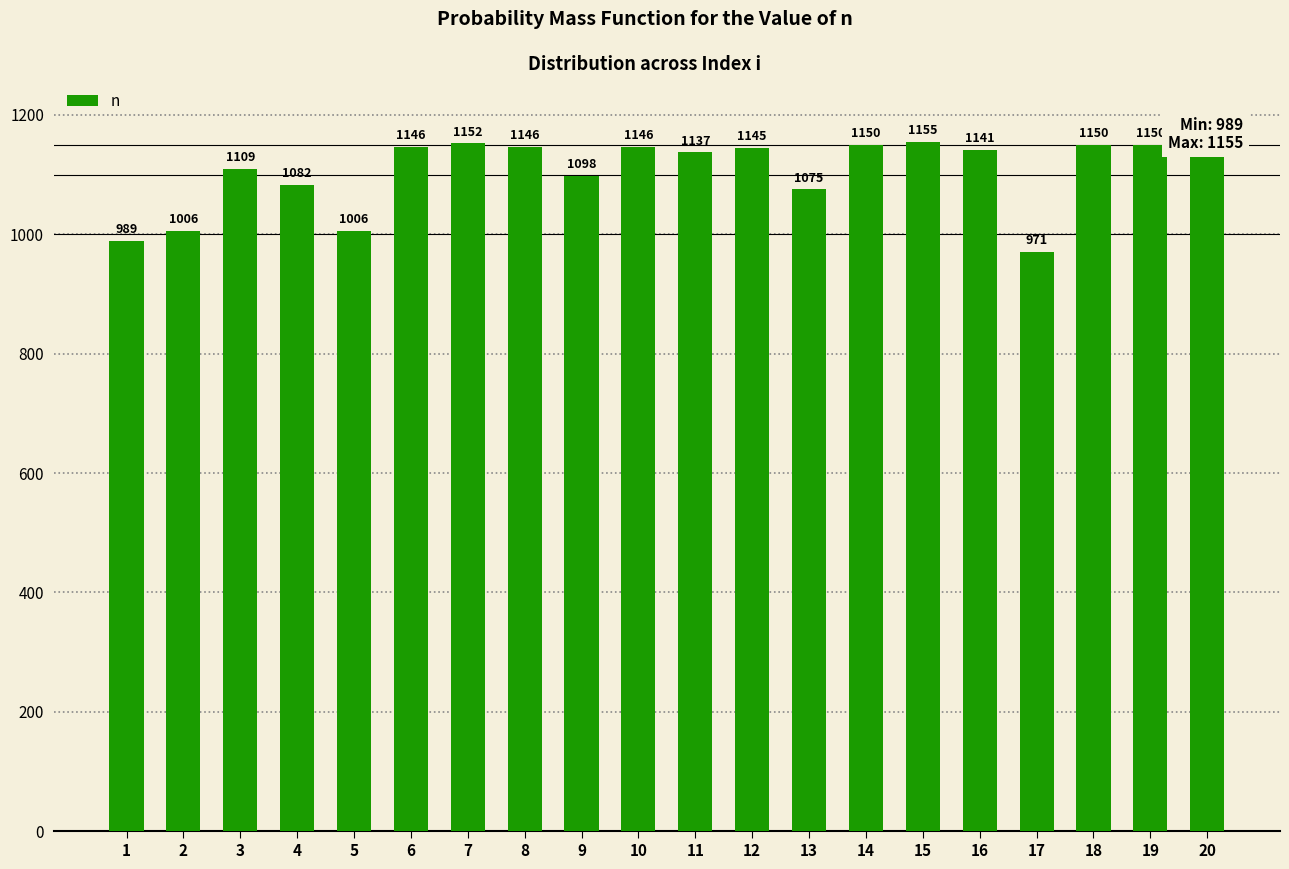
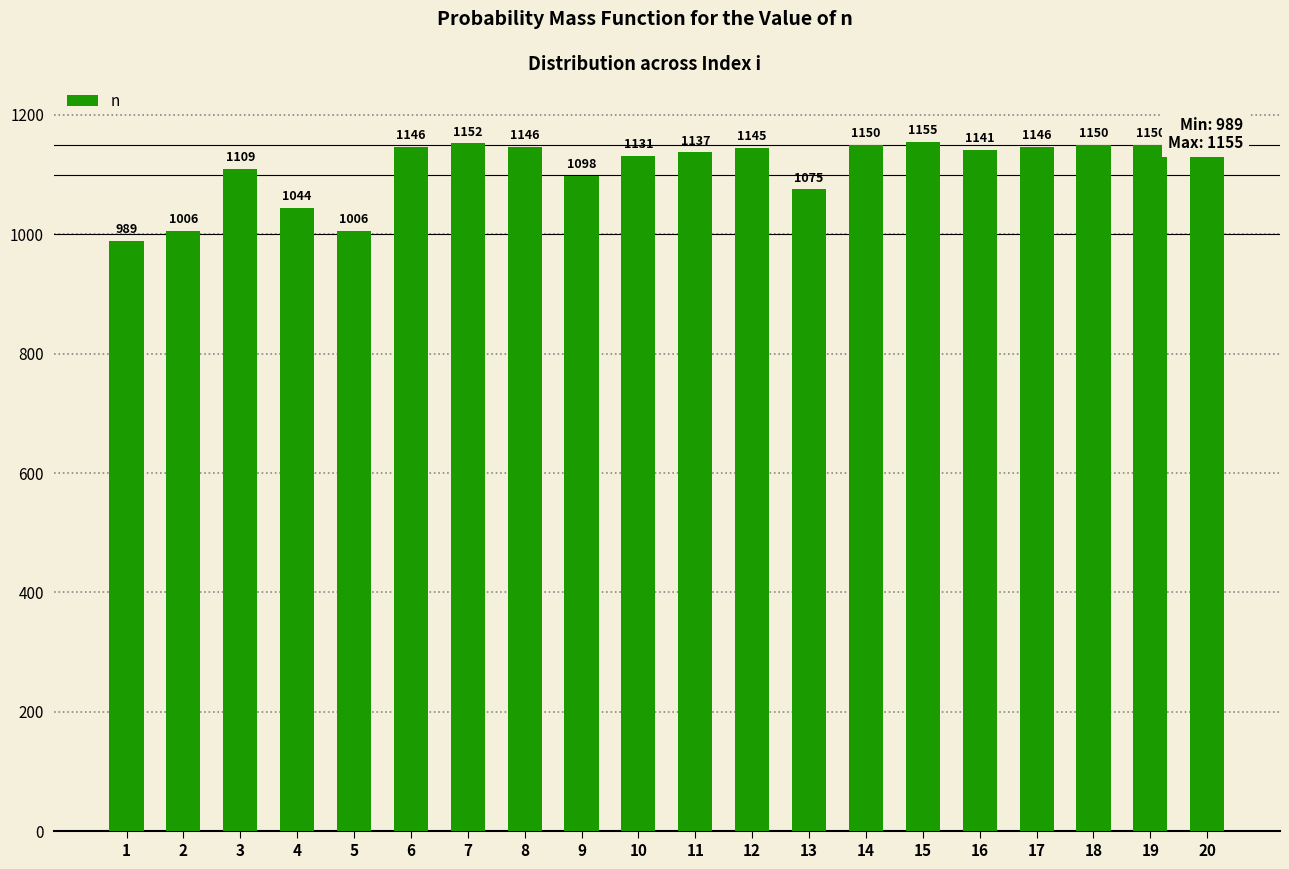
4: 1082 -> 1044
10: 1146 -> 1131
17: 971 -> 1146
